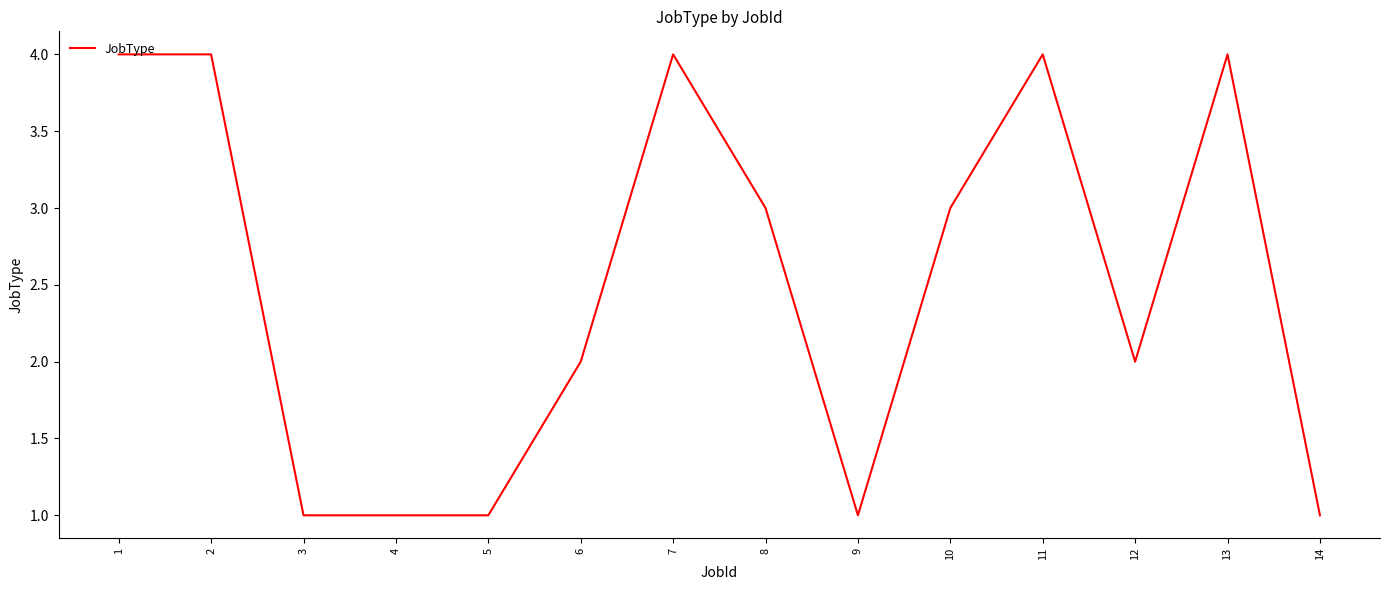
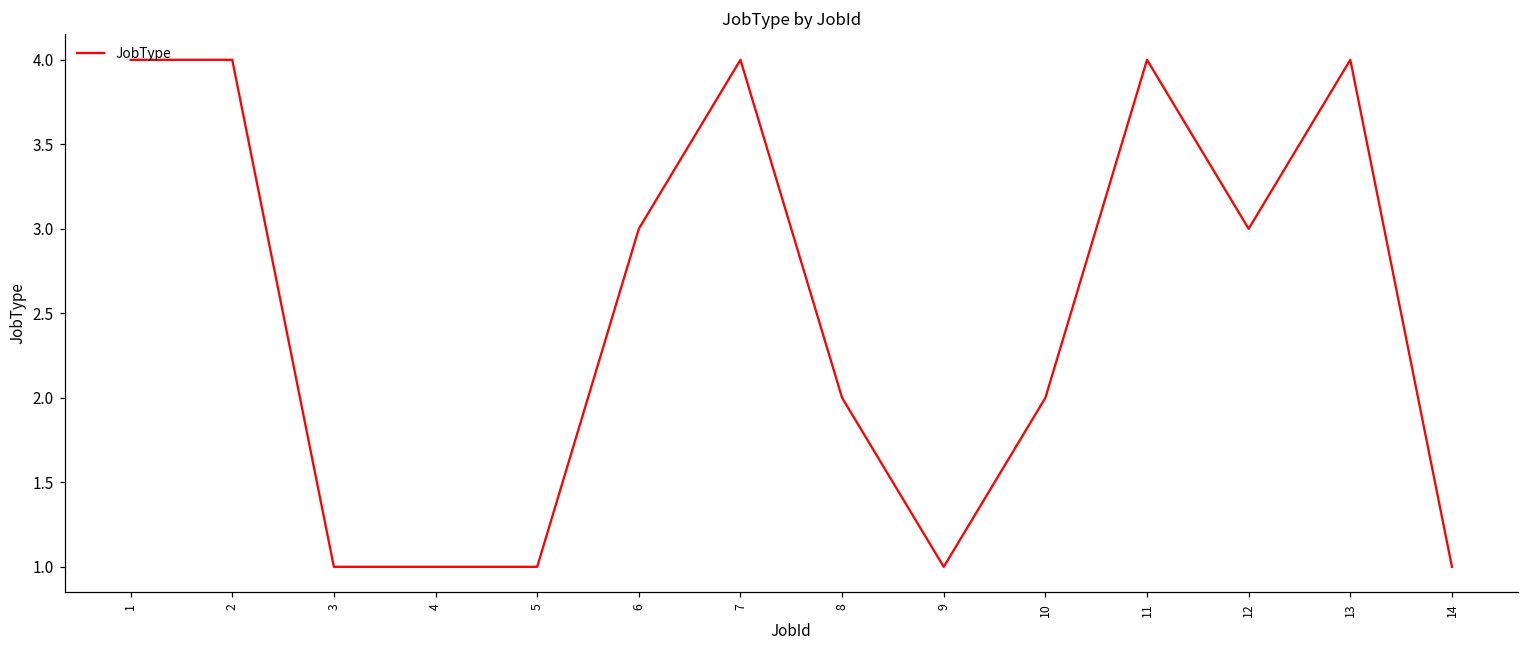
6: 2 -> 3
8: 3 -> 2
10: 3 -> 2
12: 2 -> 3
